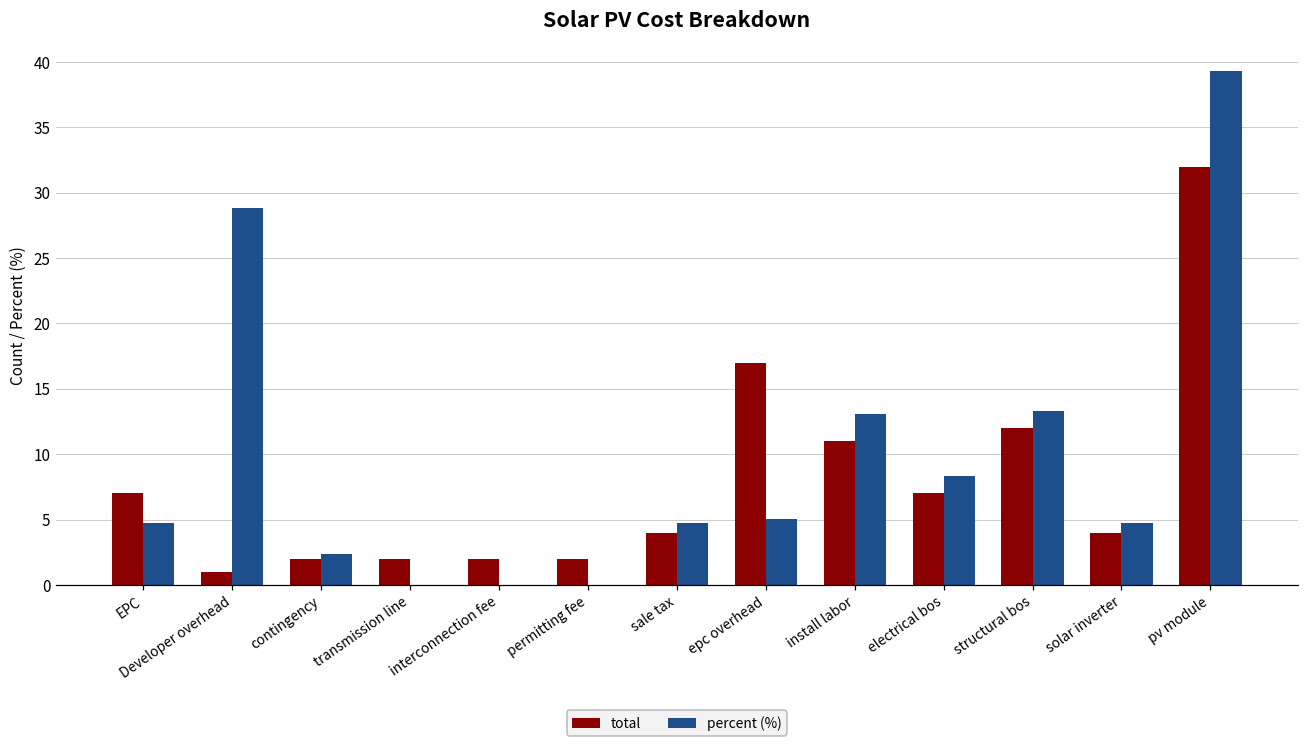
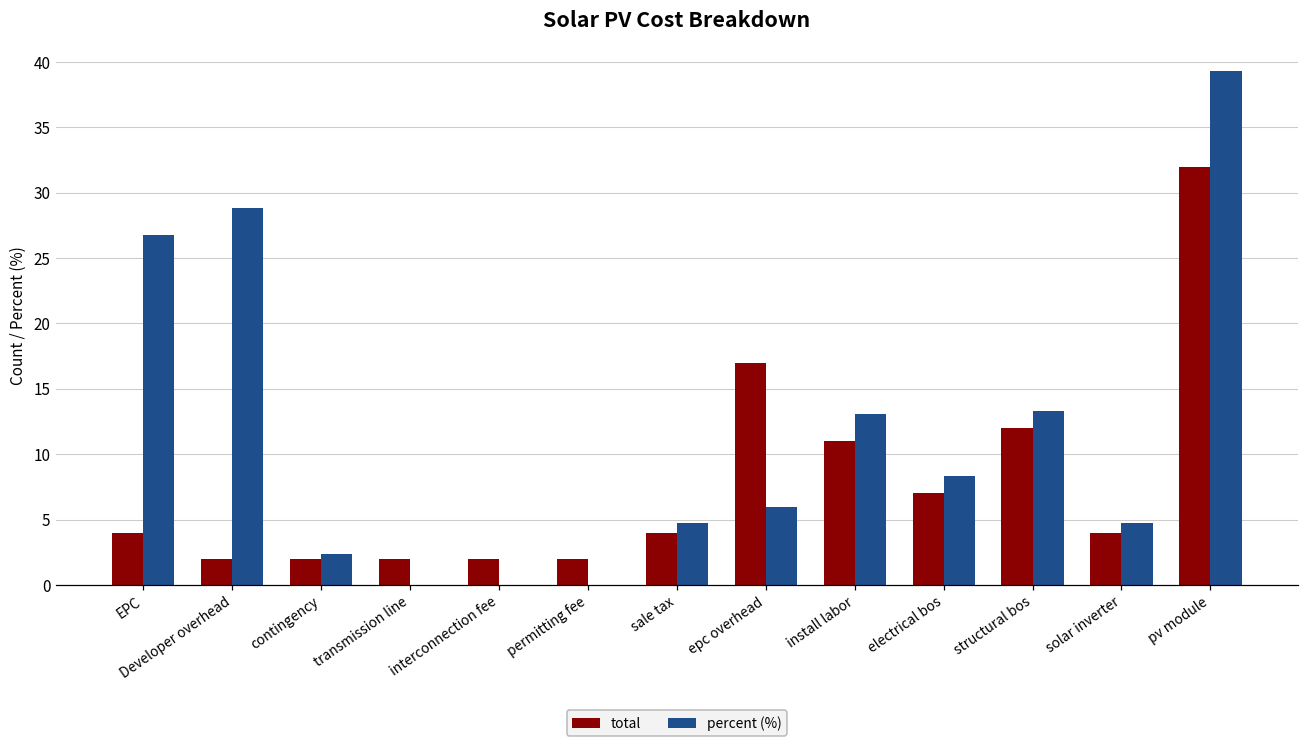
total, EPC: 7 -> 4
percent (%), EPC: 4.8 -> 26.7
total, Developer overhead: 1 -> 2
percent (%), epc overhead: 5.0 -> 6.0
